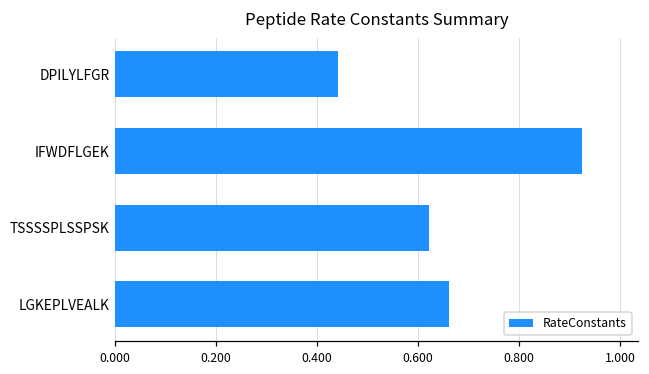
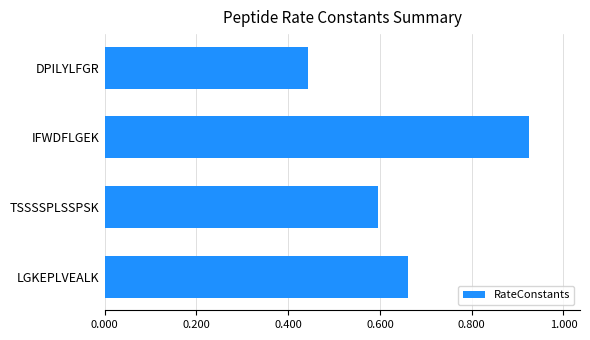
TSSSSPLSSPSK: 0.62 -> 0.59
